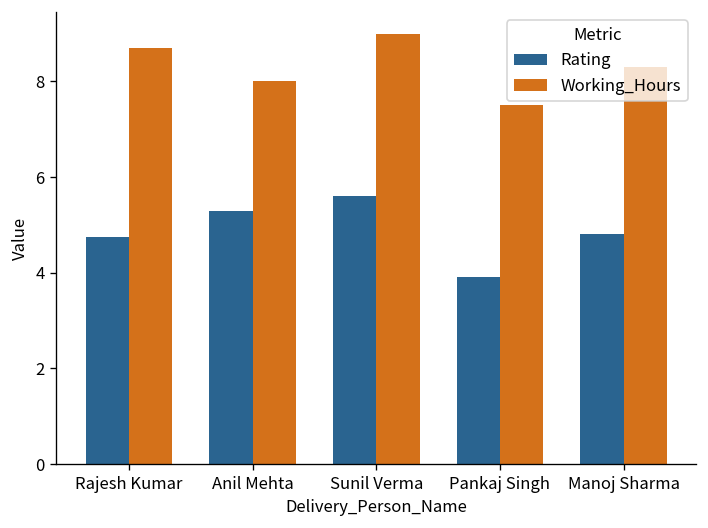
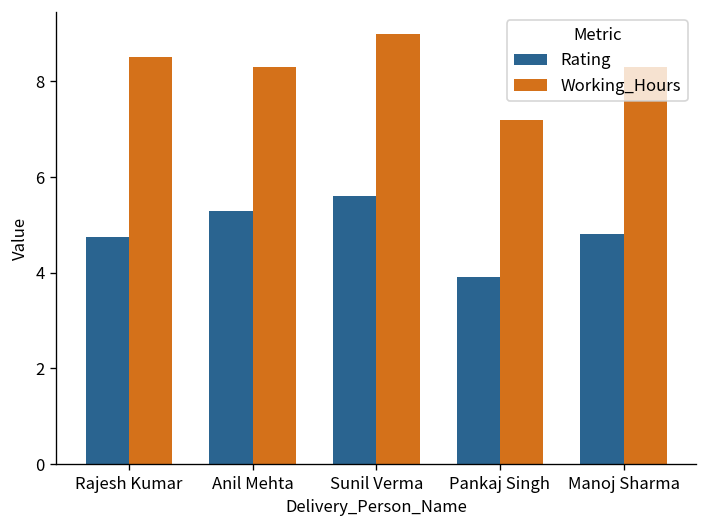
Working_Hours, Rajesh Kumar: 8.7 -> 8.5
Working_Hours, Anil Mehta: 8.0 -> 8.3
Working_Hours, Pankaj Singh: 7.5 -> 7.2
